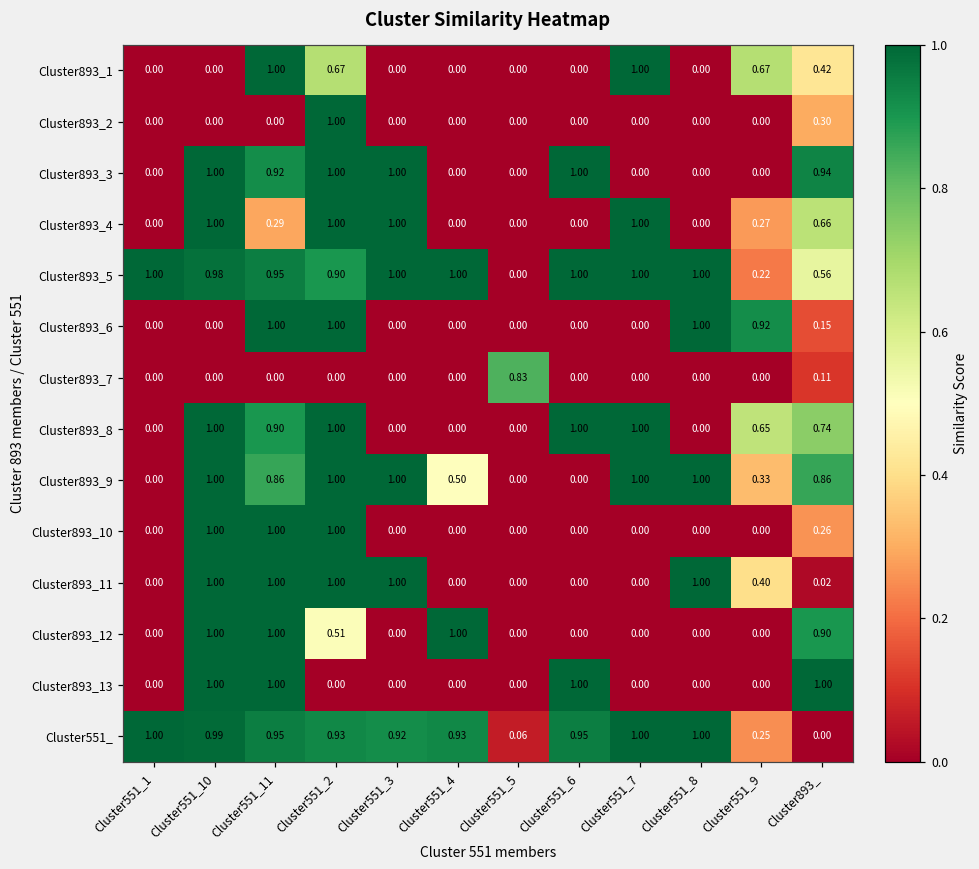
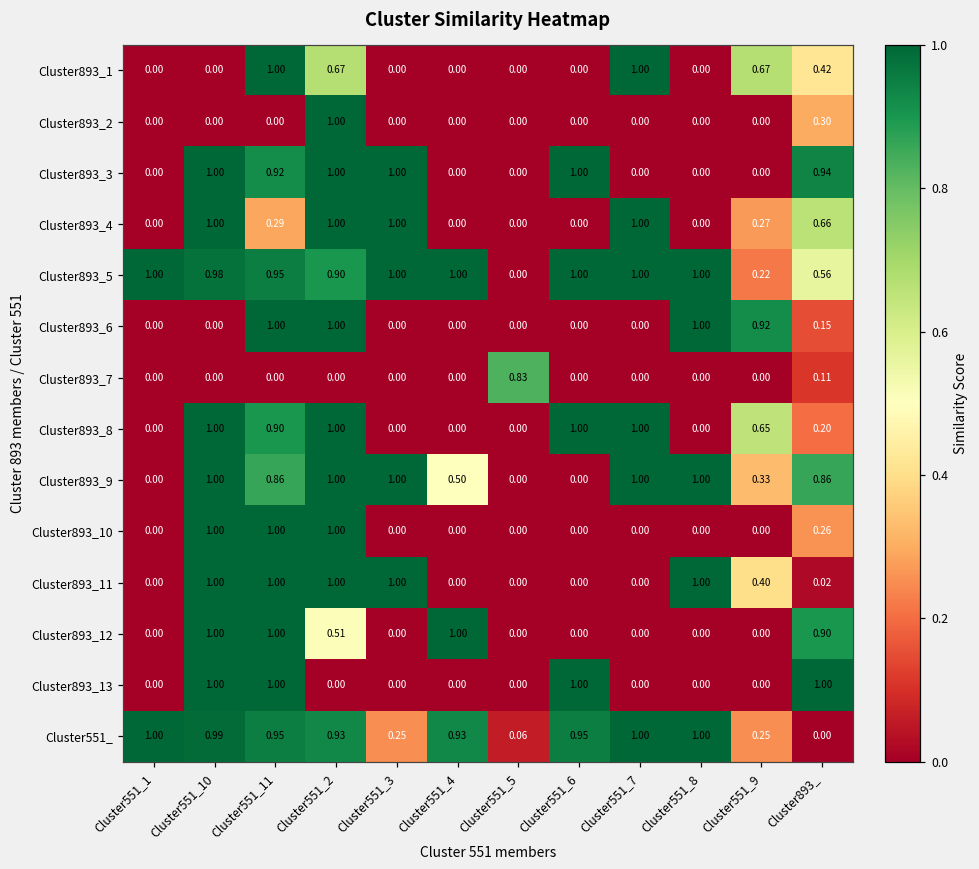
Cluster893_8, Cluster893_: 0.74 -> 0.20
Cluster551_, Cluster551_3: 0.92 -> 0.25
